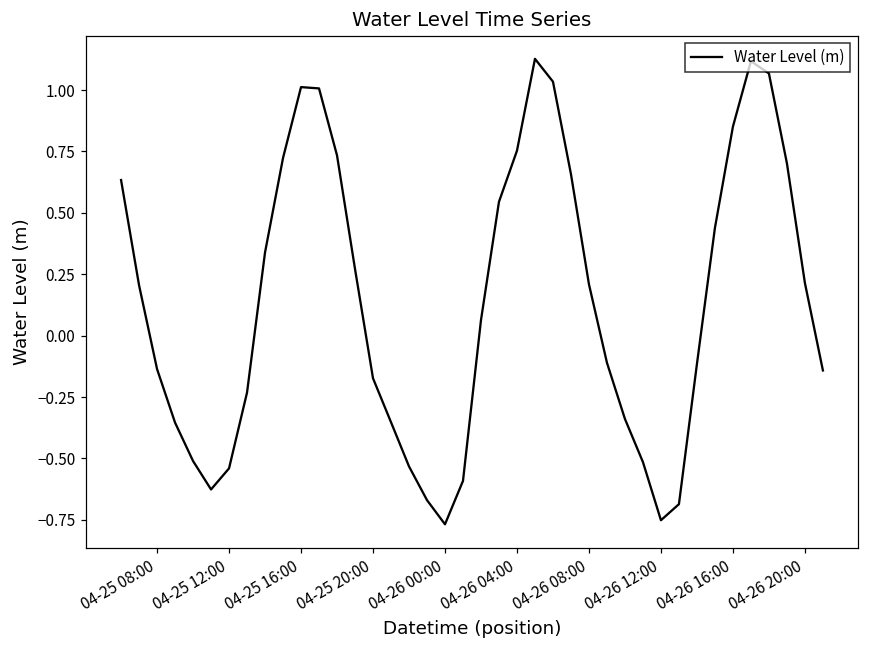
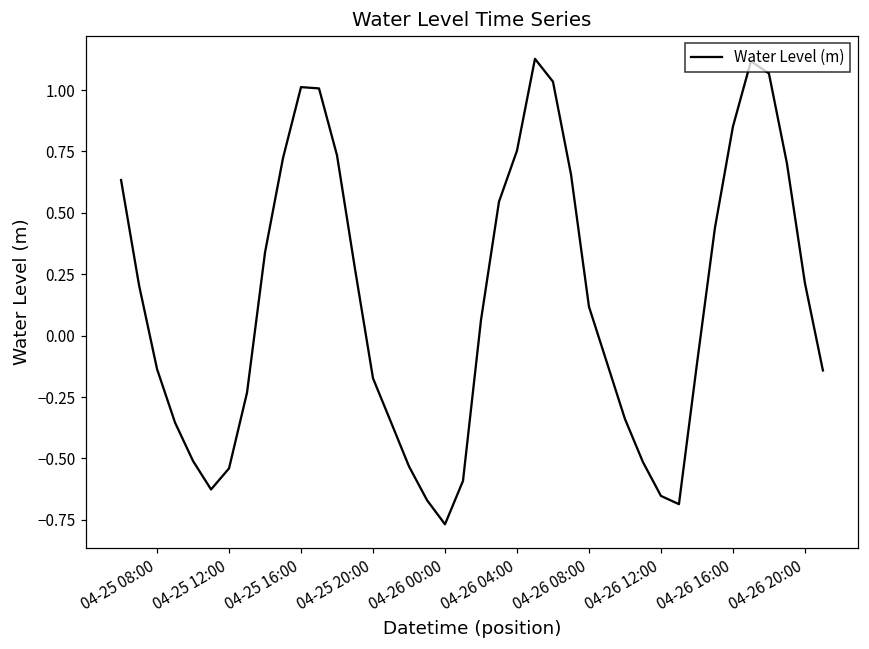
04-26 08:00: 0.21 -> 0.12
04-26 12:00: -0.75 -> -0.65
